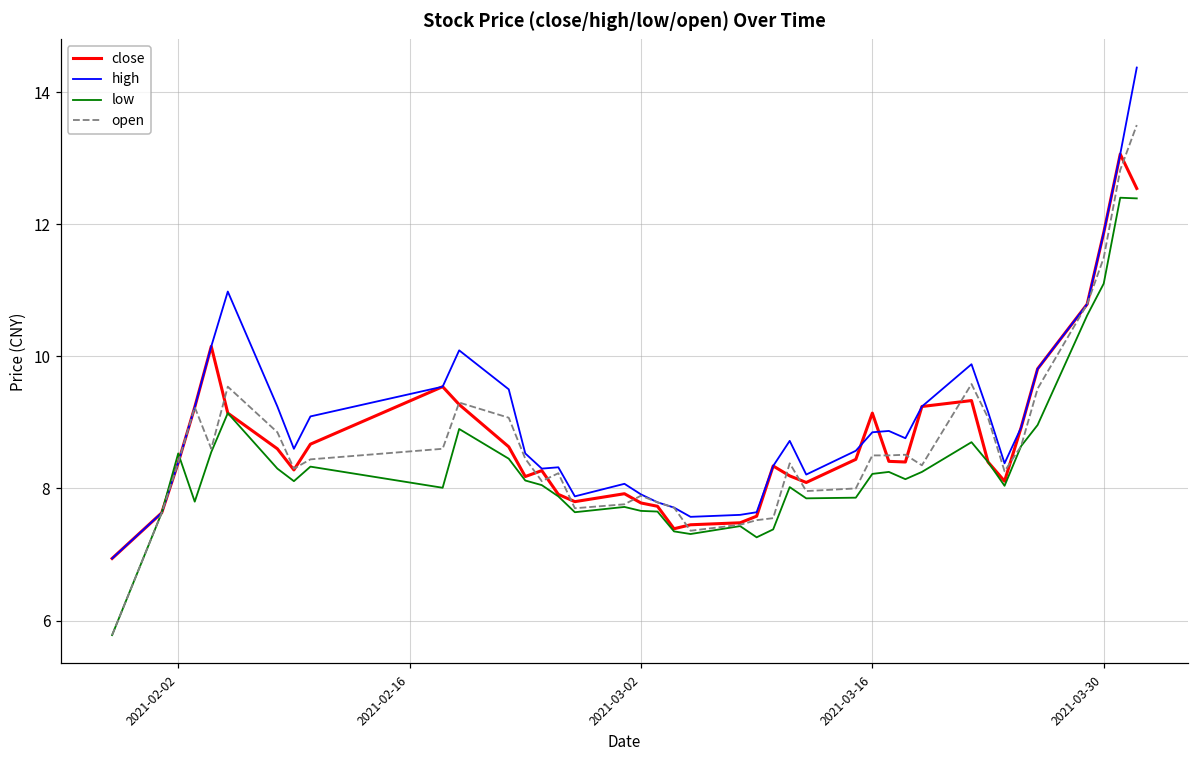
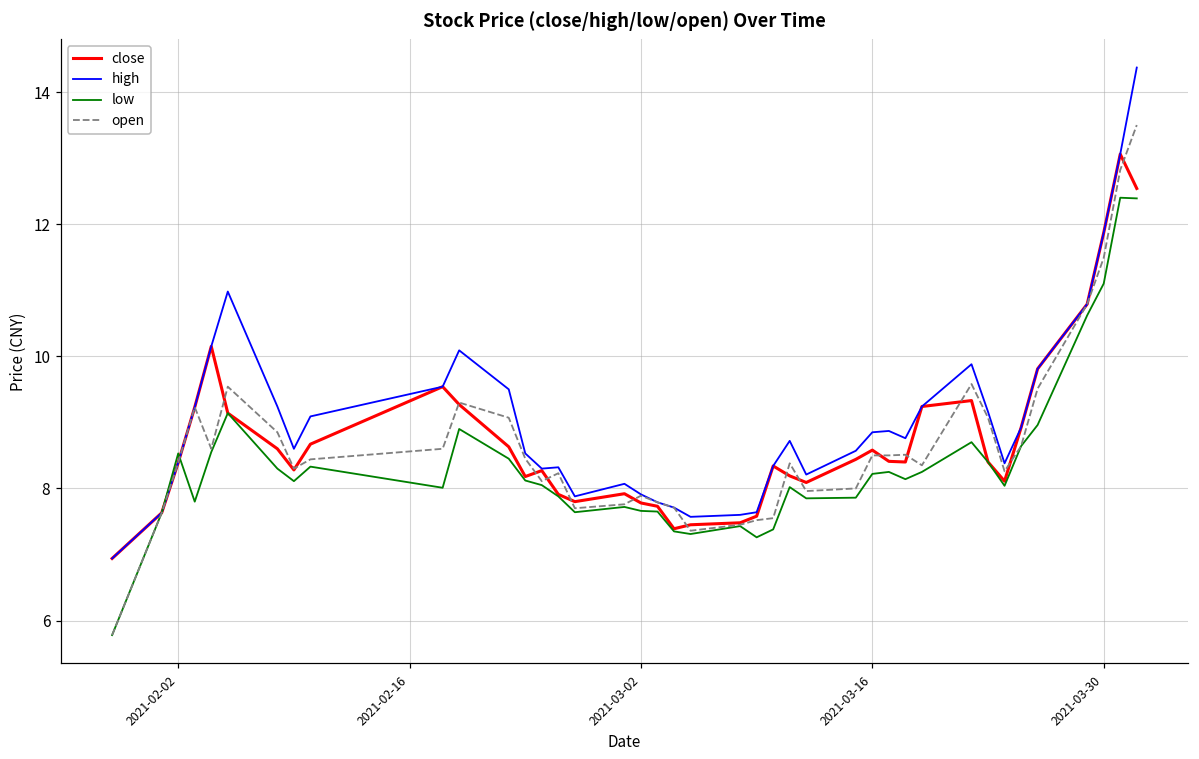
close, 2021-03-16: 9.1 -> 8.6
